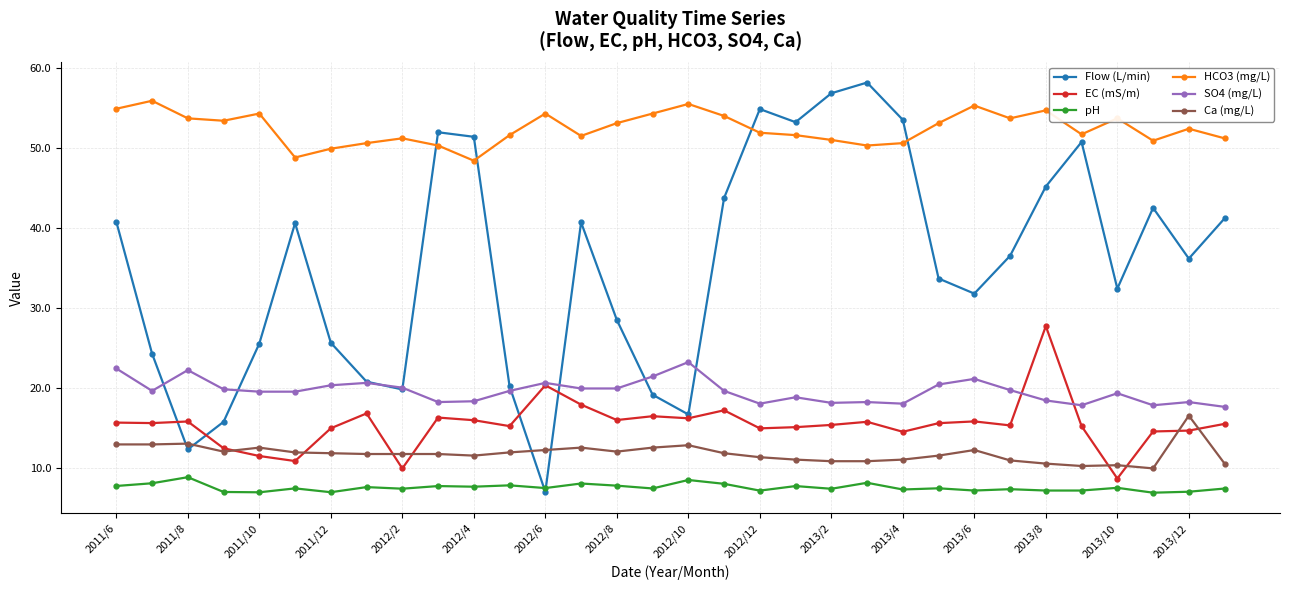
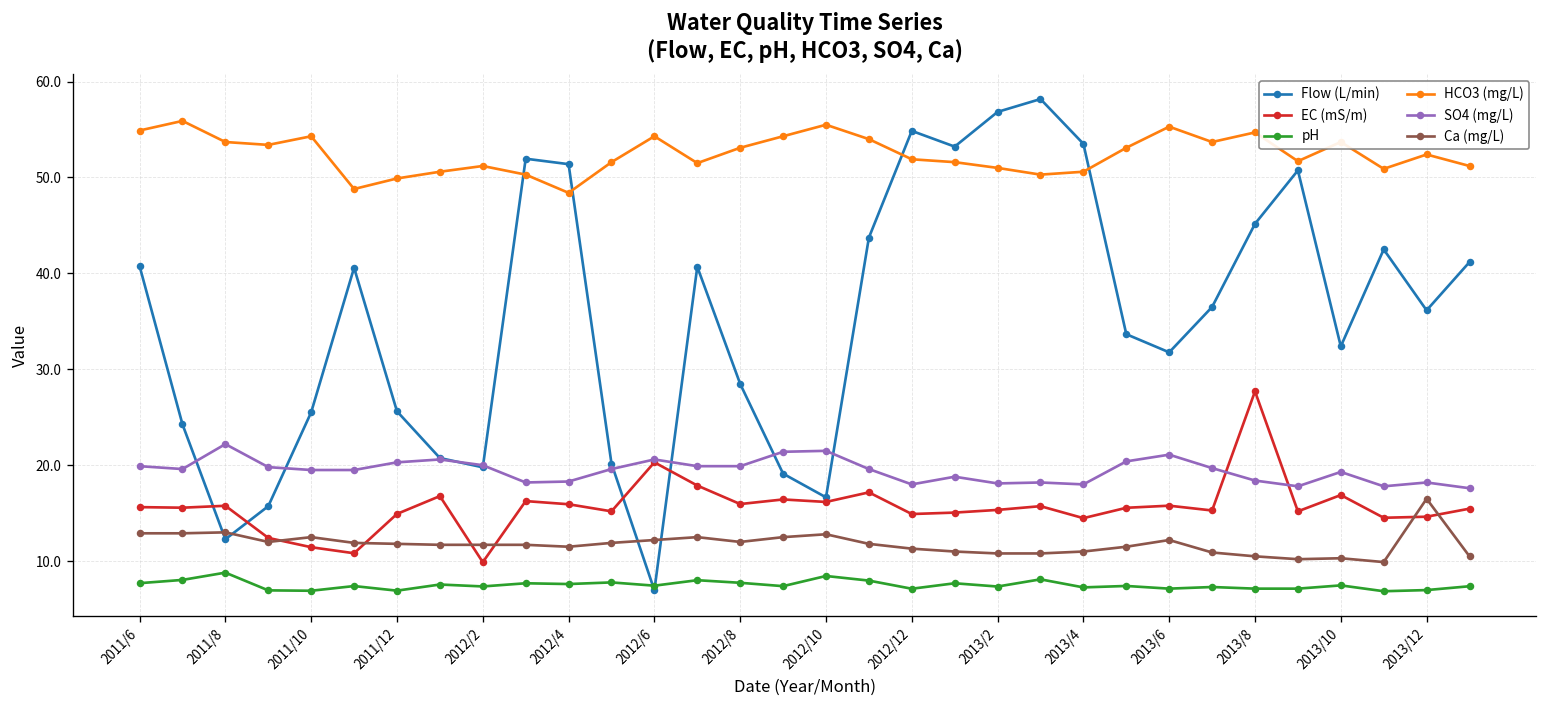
SO4 (mg/L), 2011/6: 22 -> 20
SO4 (mg/L), 2012/10: 23 -> 22
EC (mS/m), 2013/10: 9 -> 17
